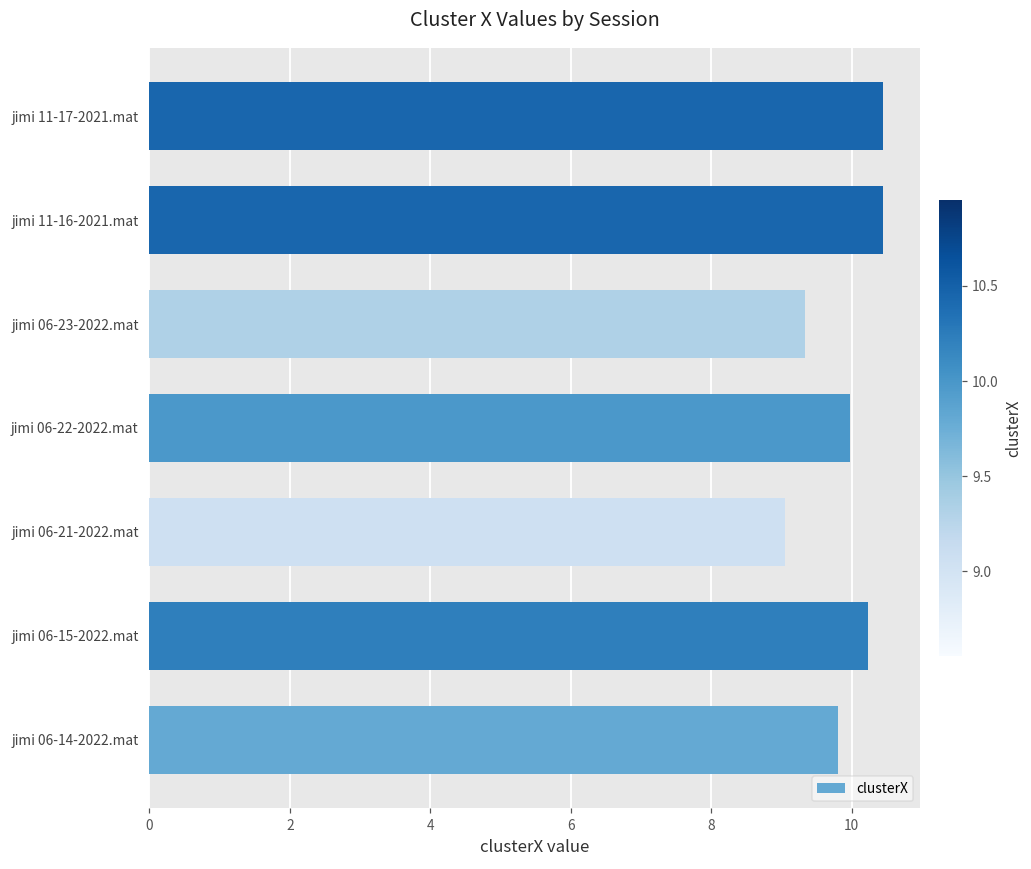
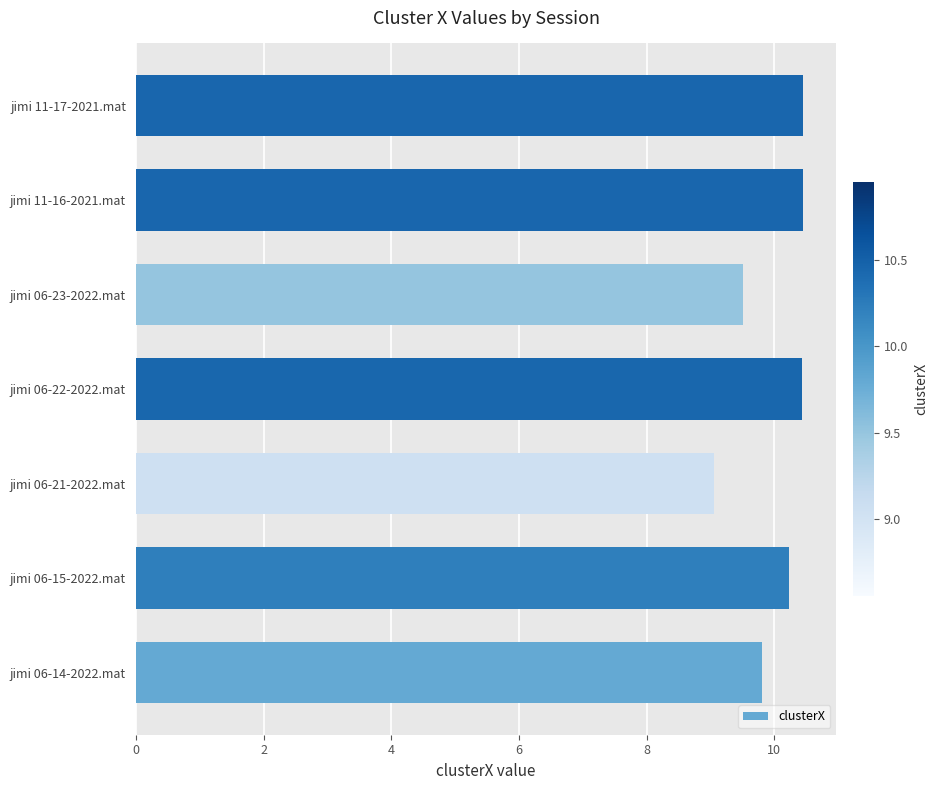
jimi 06-23-2022.mat: 9.3 -> 9.5
jimi 06-22-2022.mat: 10.0 -> 10.4
